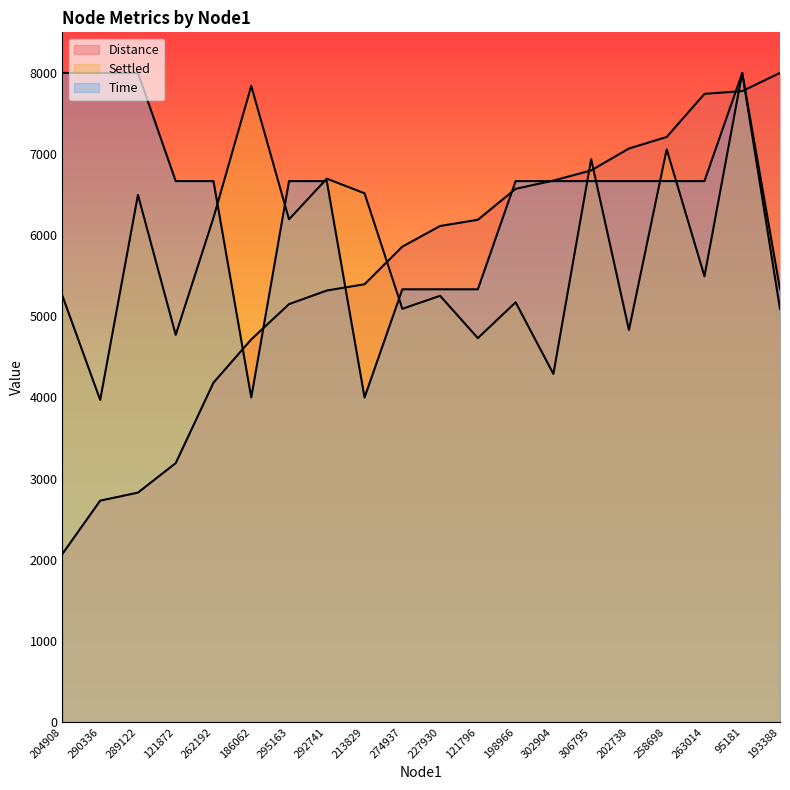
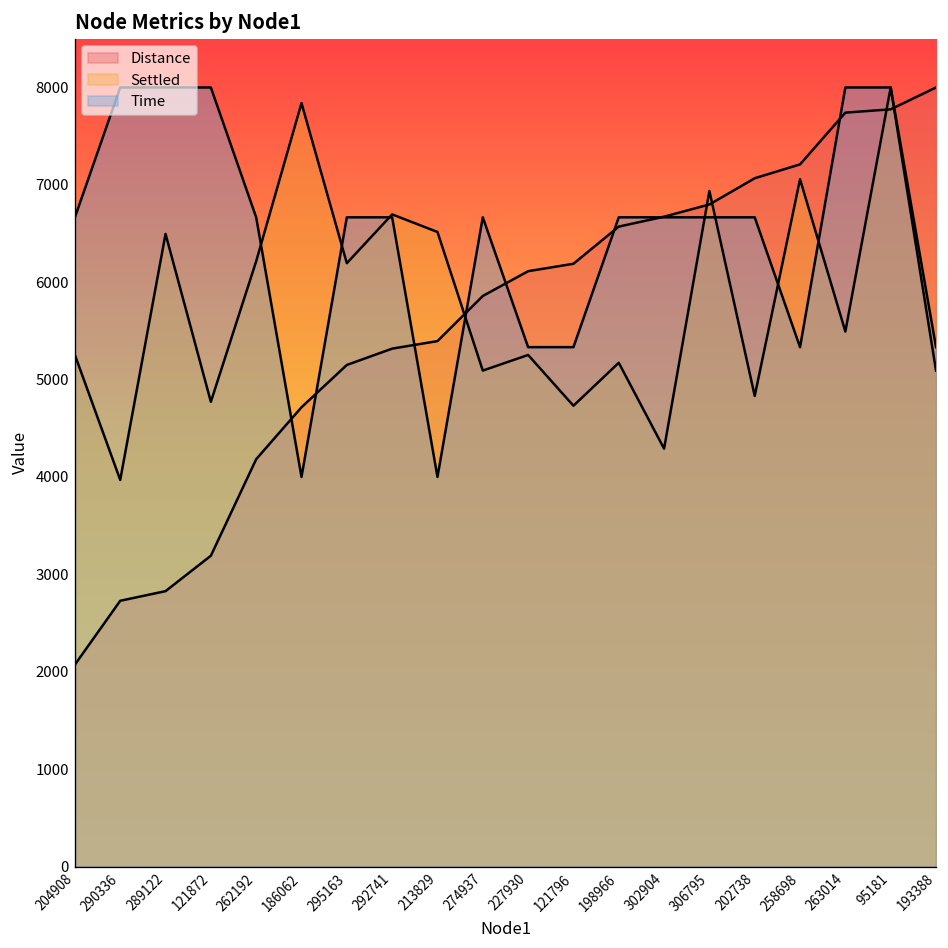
Time, 204908: 8000 -> 6700
Time, 121872: 6700 -> 8000
Time, 274937: 5300 -> 6700
Time, 258698: 6700 -> 5300
Time, 263014: 6700 -> 8000
